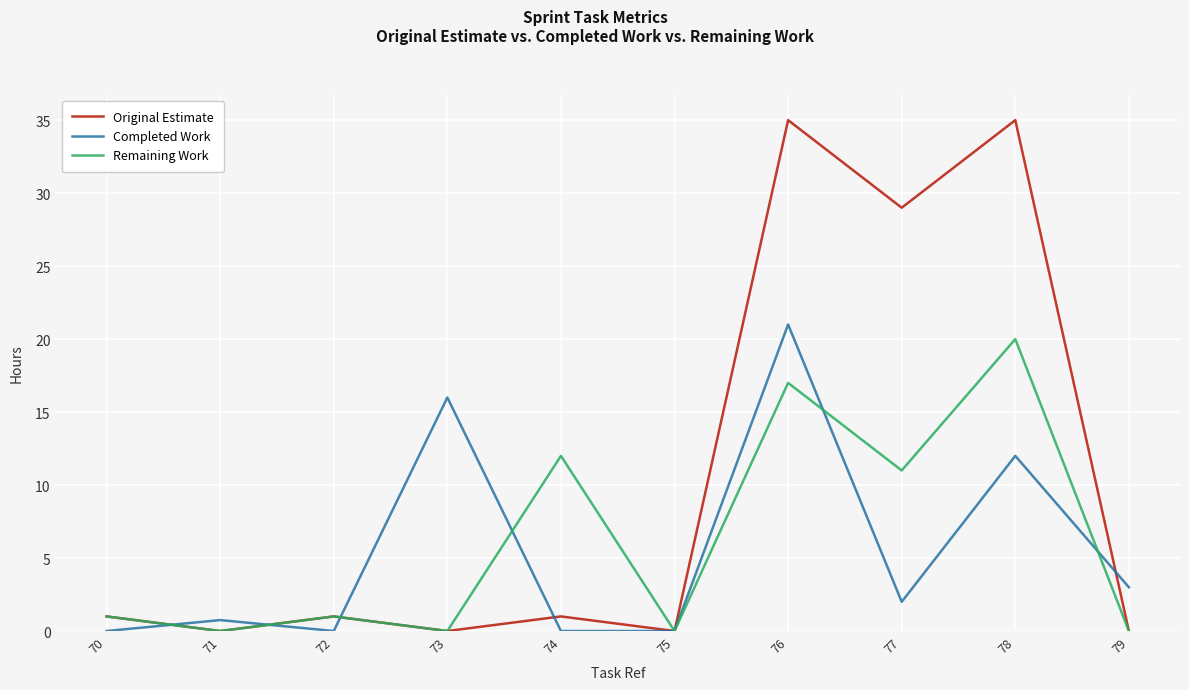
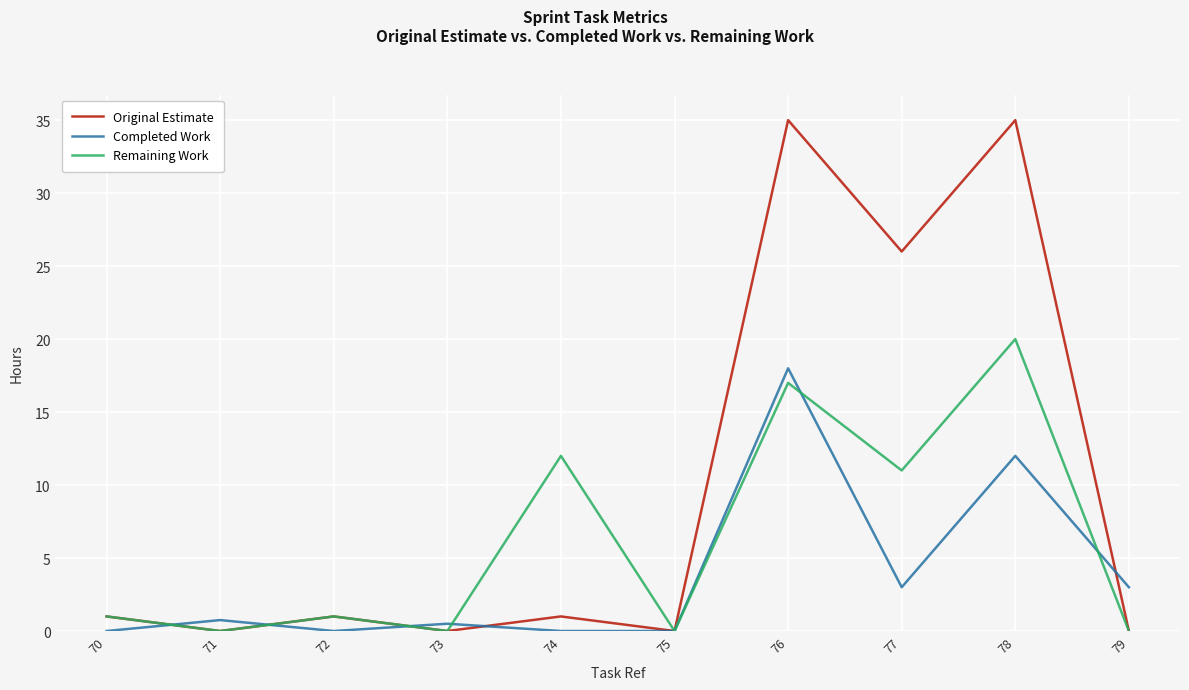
Completed Work, 73: 16.0 -> 0.5
Completed Work, 76: 21 -> 18
Original Estimate, 77: 29 -> 26
Completed Work, 77: 2 -> 3
